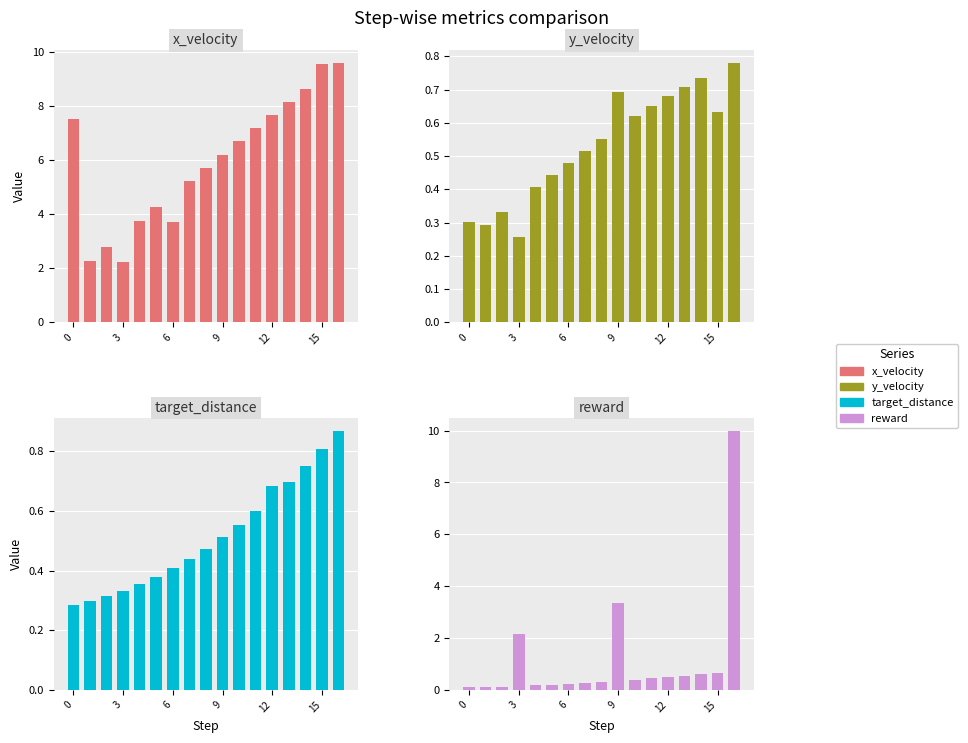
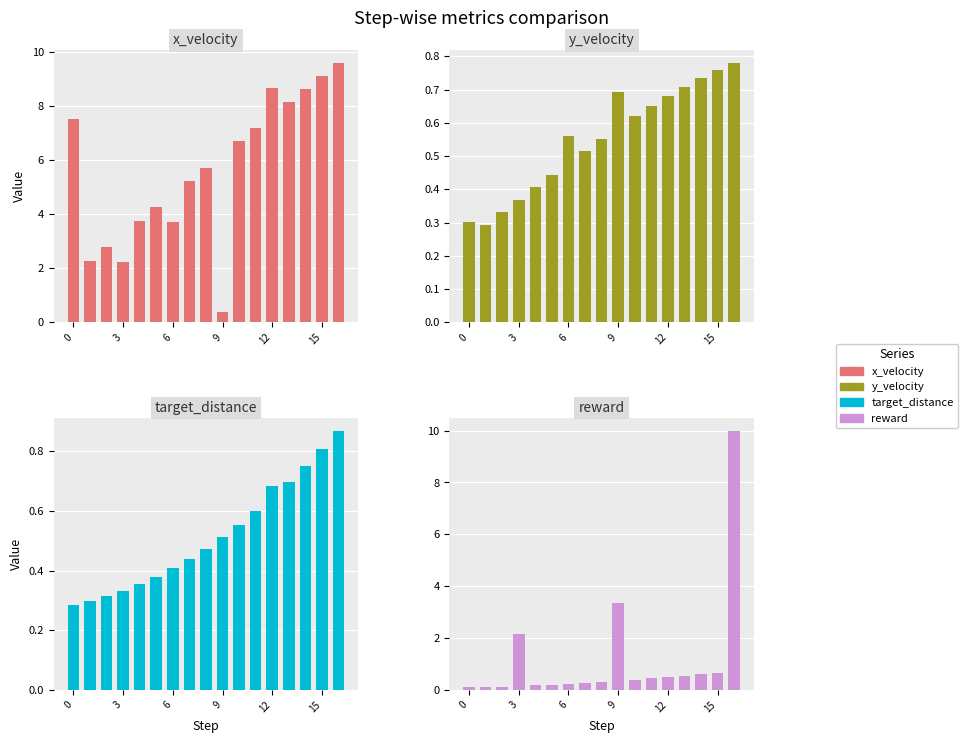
x_velocity, 9: 6.2 -> 0.4
x_velocity, 12: 7.7 -> 8.7
x_velocity, 15: 9.5 -> 9.1
y_velocity, 3: 0.26 -> 0.37
y_velocity, 6: 0.48 -> 0.56
y_velocity, 15: 0.63 -> 0.76
